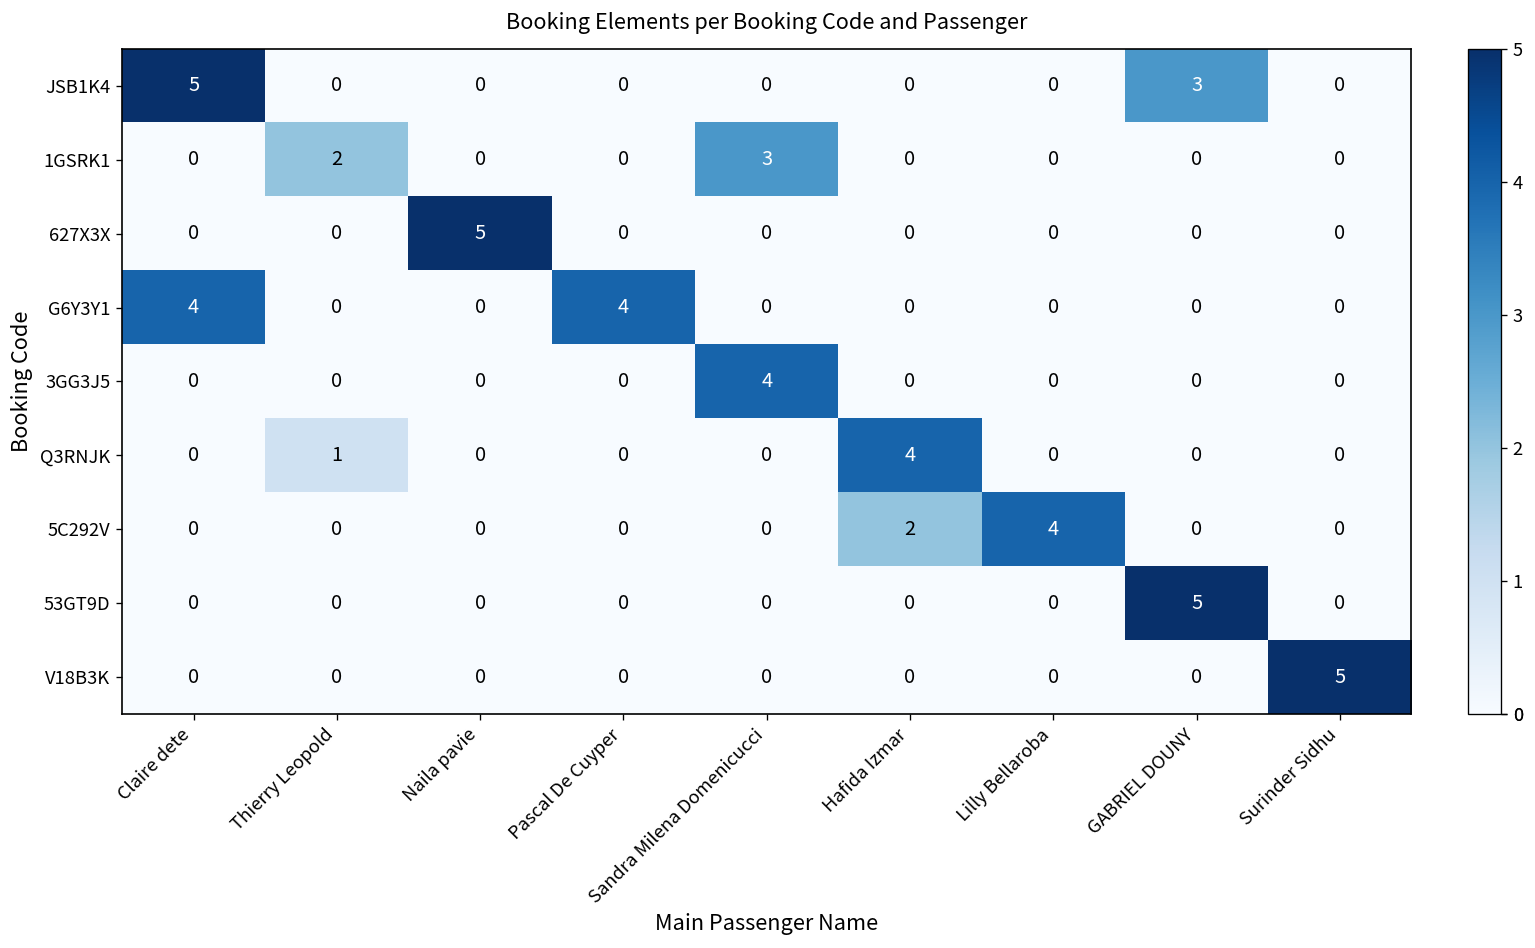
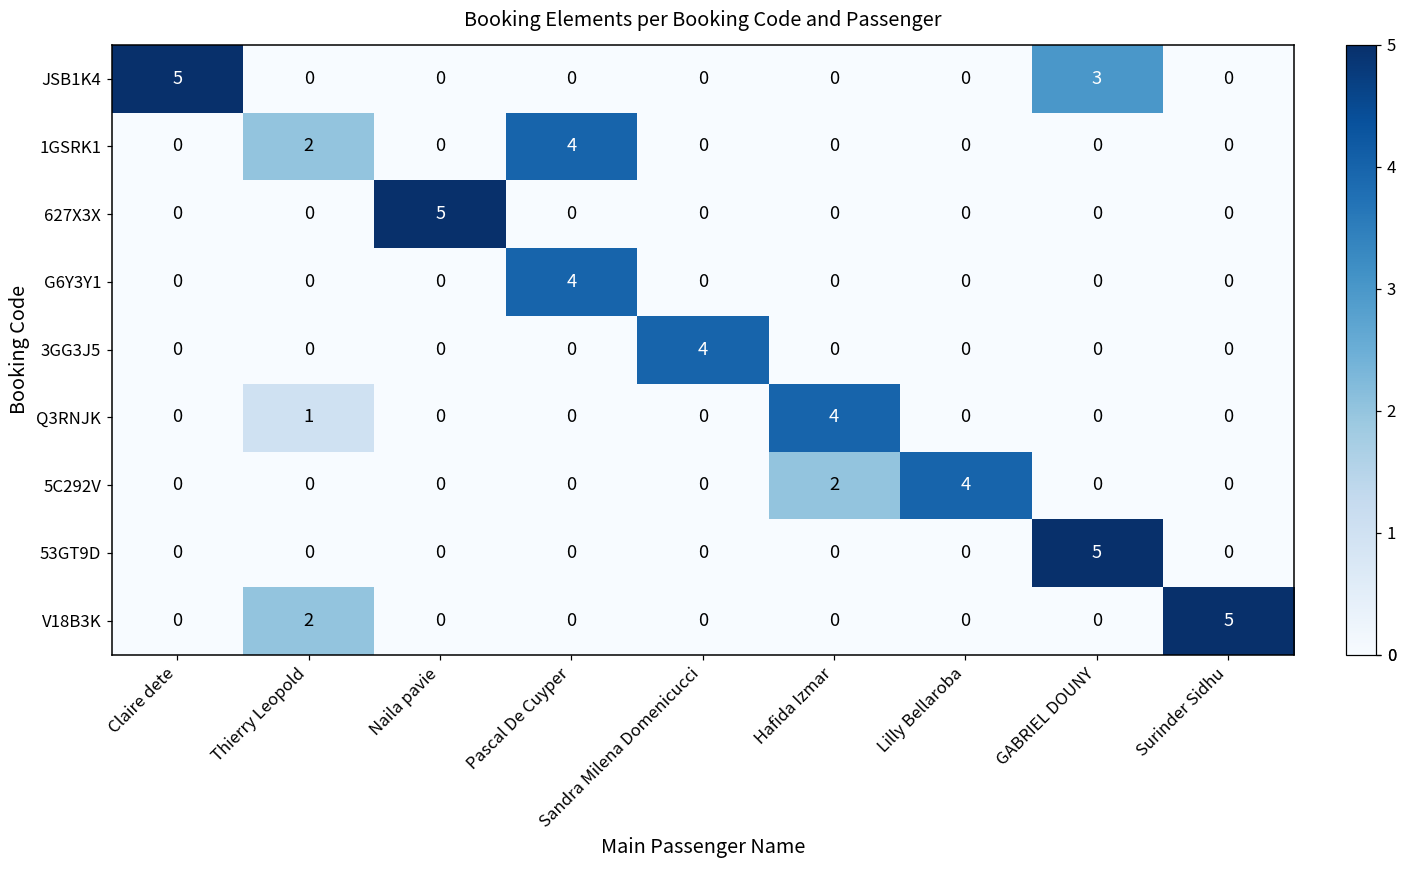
1GSRK1, Pascal De Cuyper: 0 -> 4
1GSRK1, Sandra Milena Domenicucci: 3 -> 0
G6Y3Y1, Claire dete: 4 -> 0
V18B3K, Thierry Leopold: 0 -> 2
